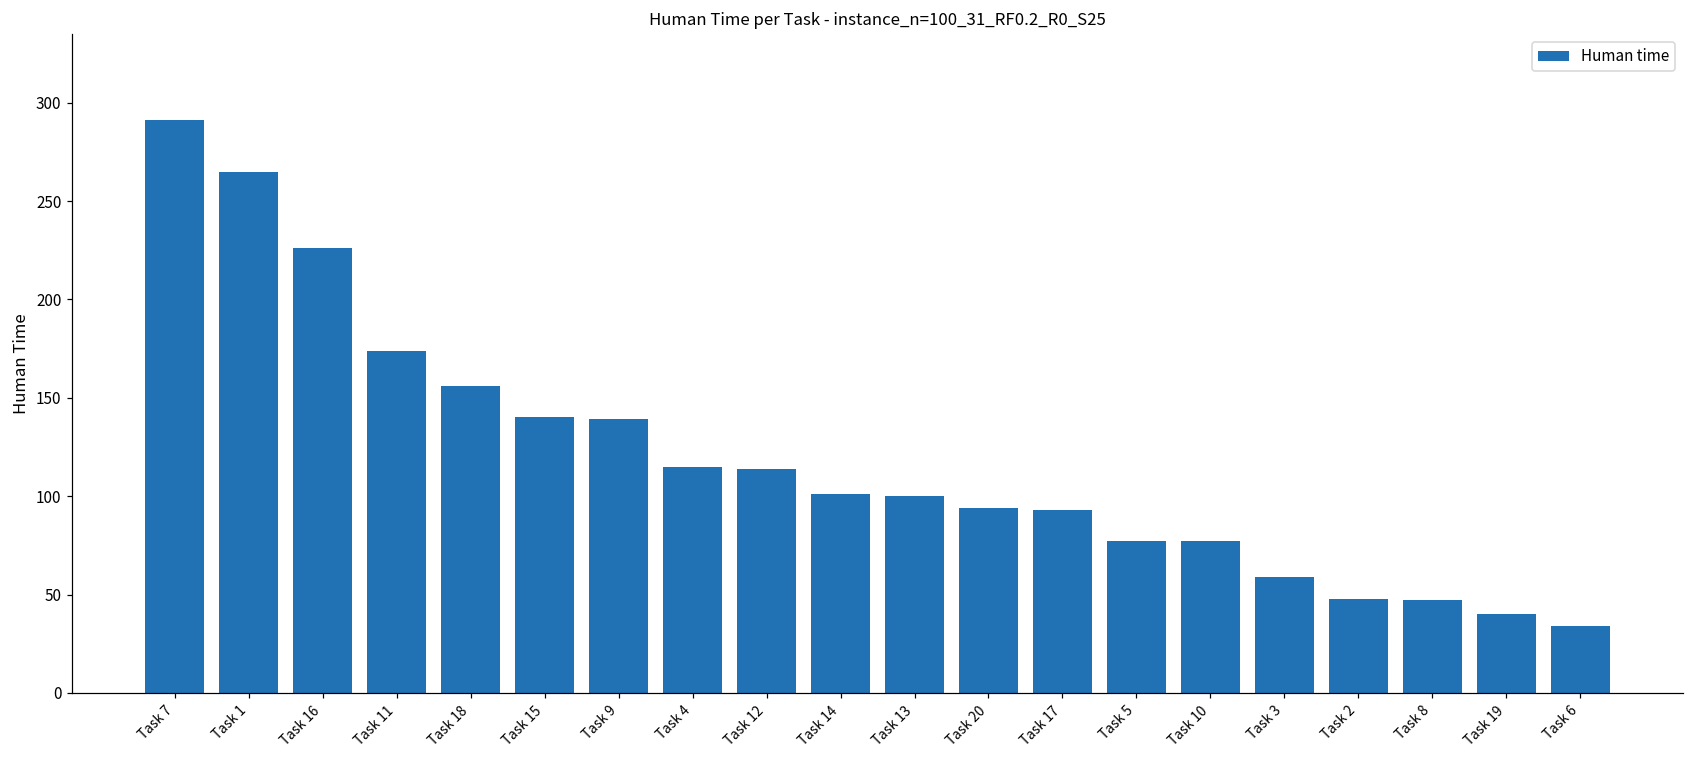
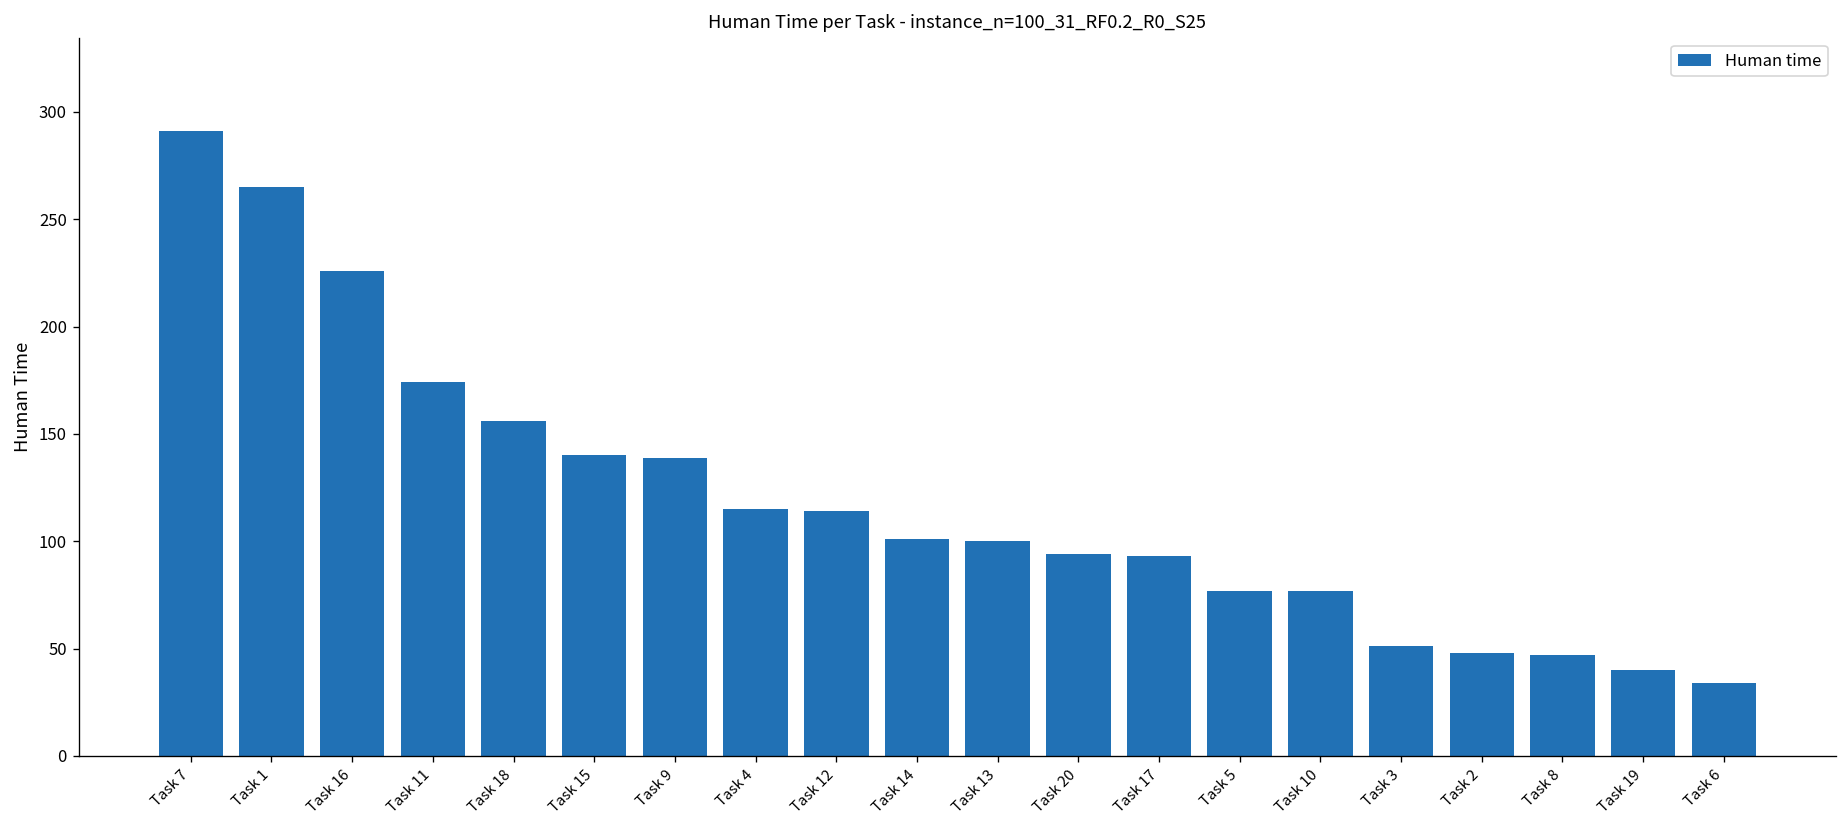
Task 3: 59 -> 51
